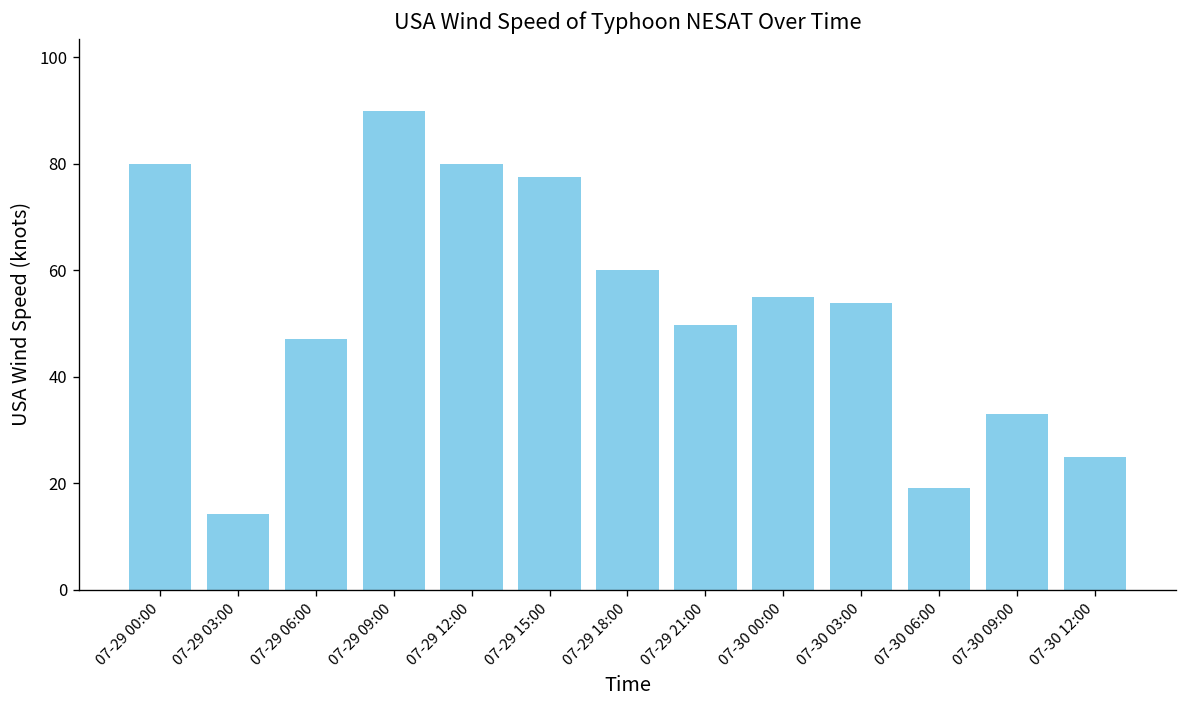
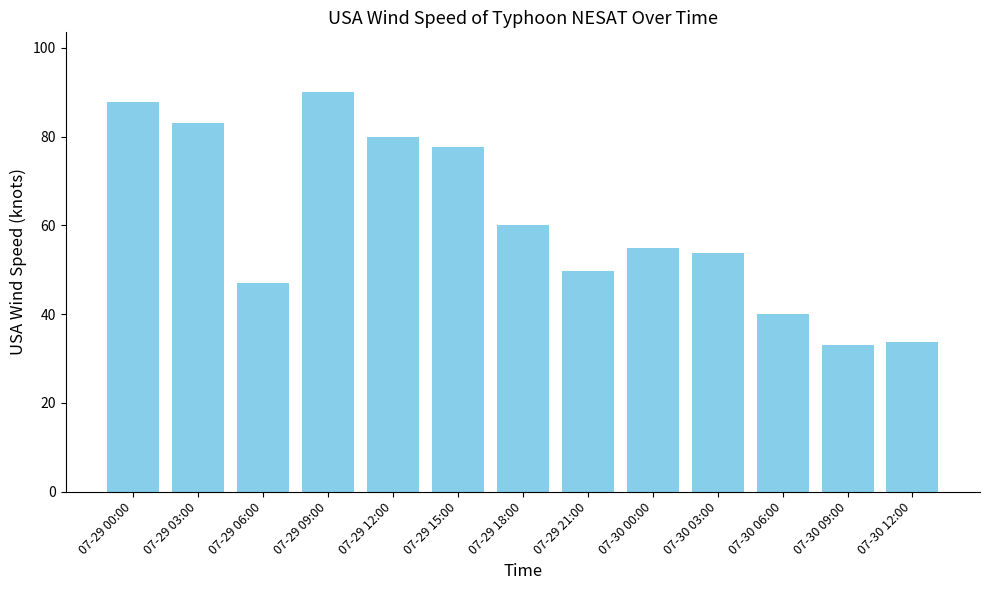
07-29 00:00: 80 -> 88
07-29 03:00: 14 -> 83
07-30 06:00: 19 -> 40
07-30 12:00: 25 -> 34
